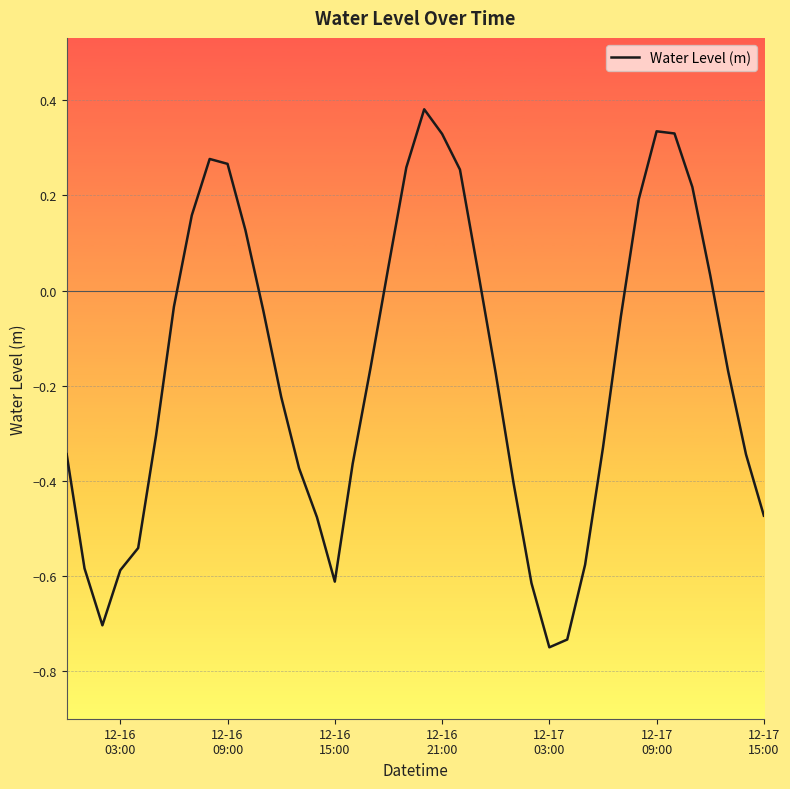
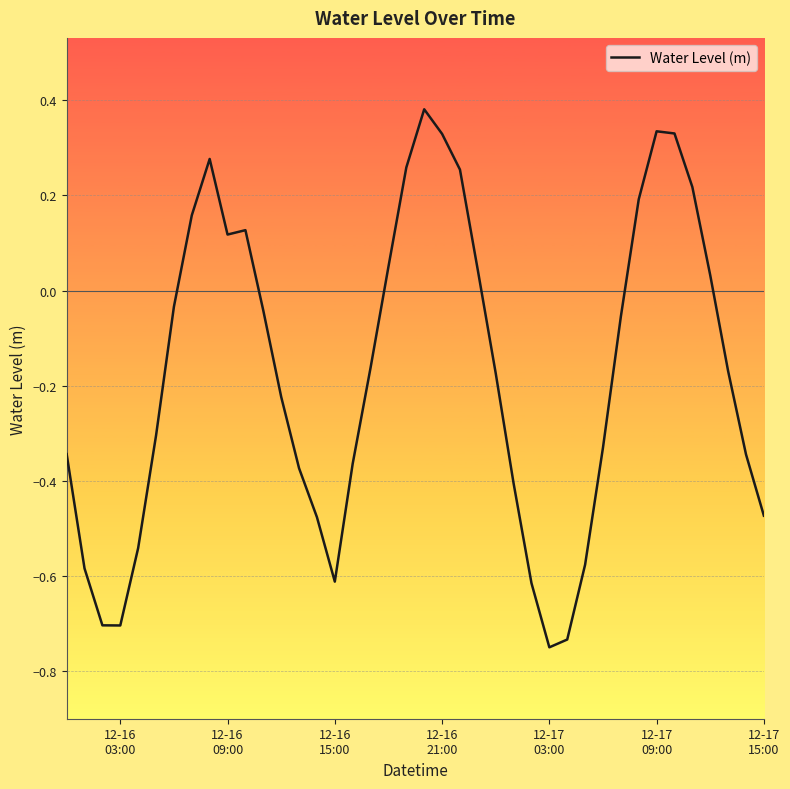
12-16 03:00: -0.59 -> -0.70
12-16 09:00: 0.27 -> 0.12
